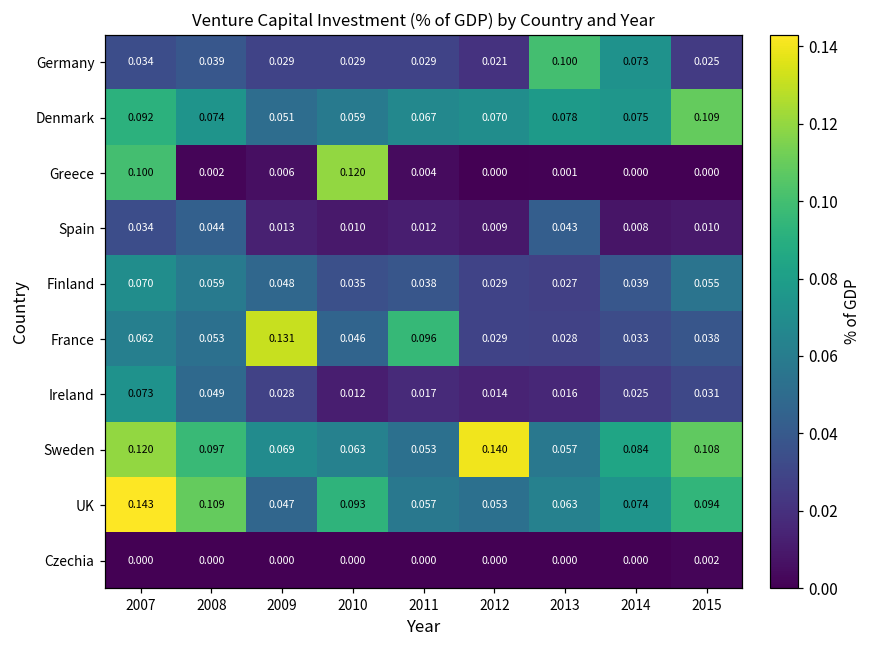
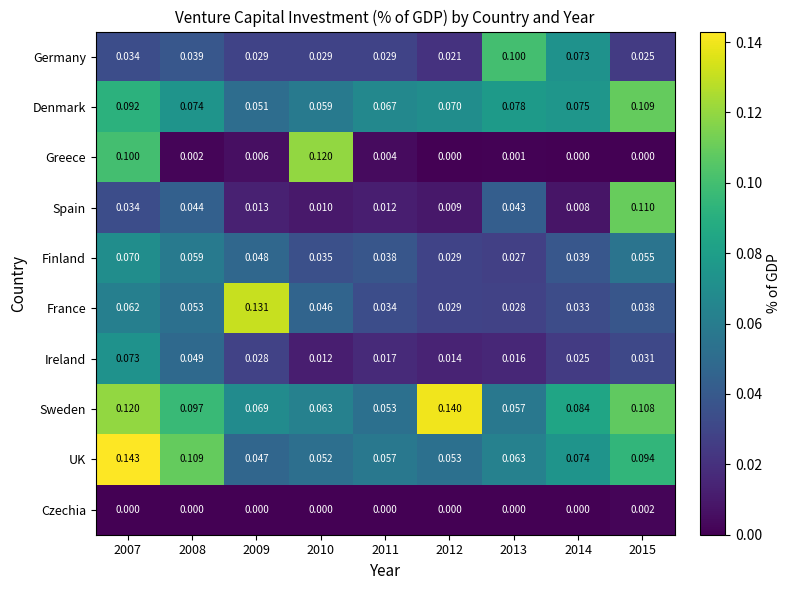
Spain, 2015: 0.010 -> 0.110
France, 2011: 0.096 -> 0.034
UK, 2010: 0.093 -> 0.052
